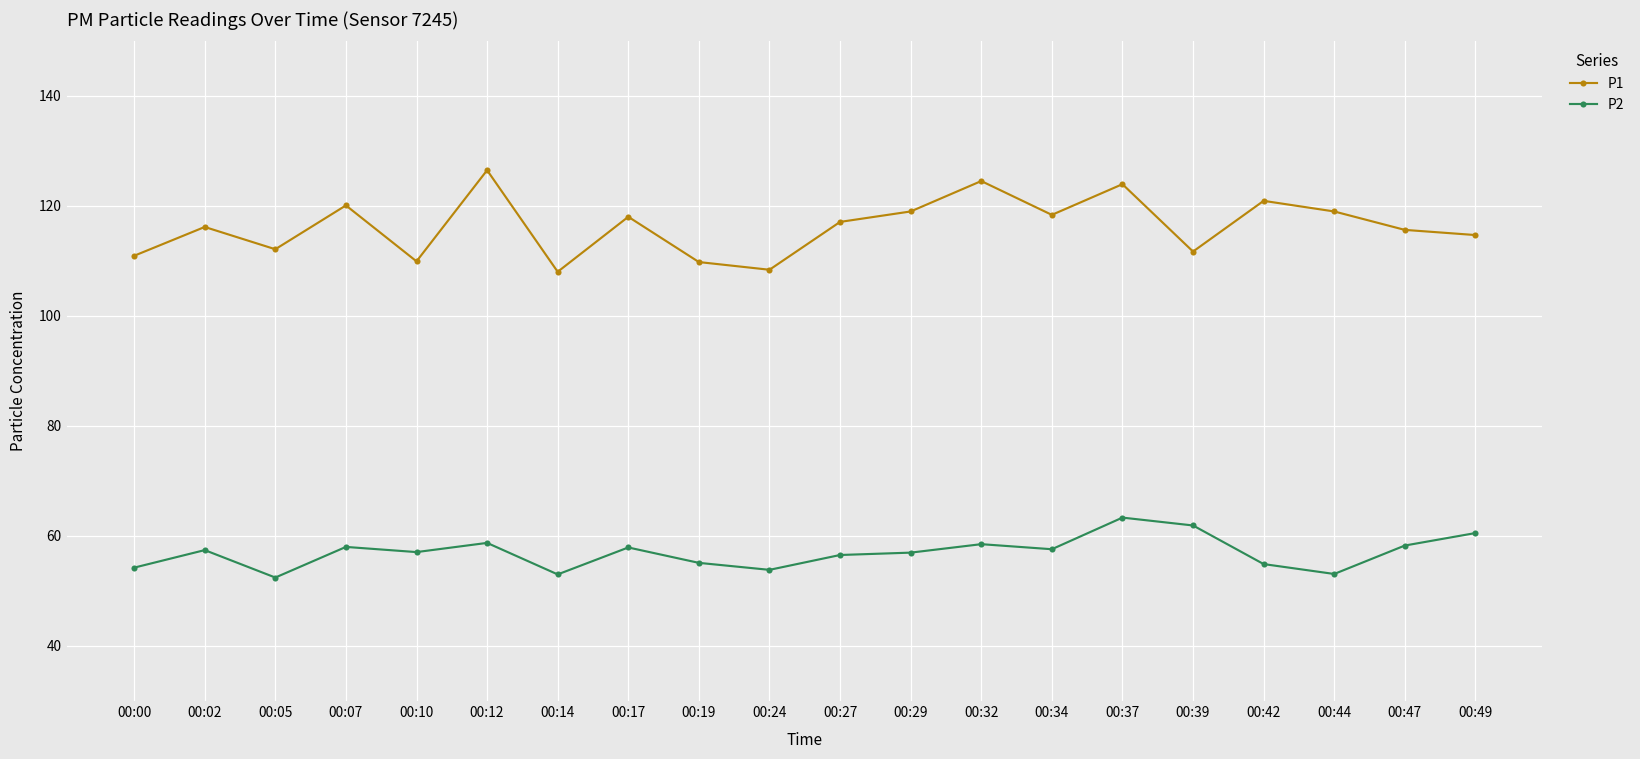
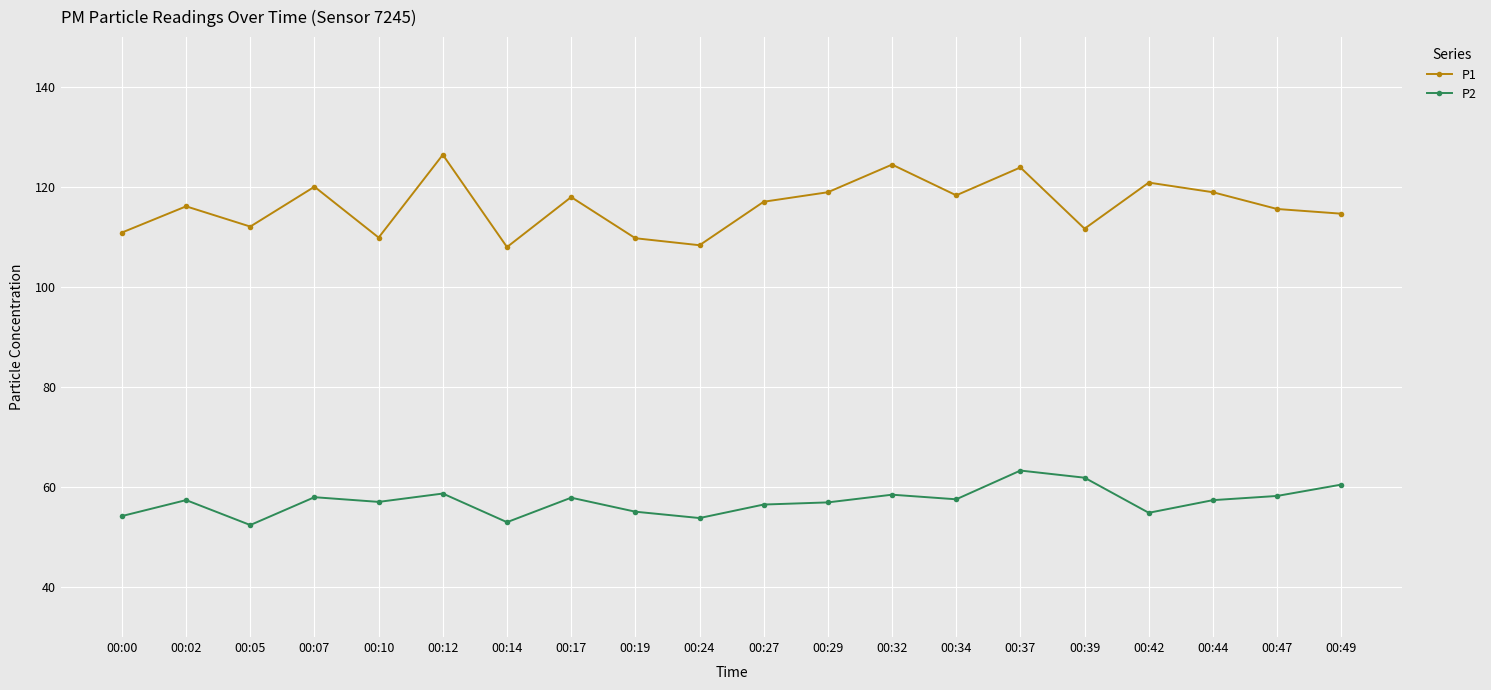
P2, 00:44: 53 -> 57
